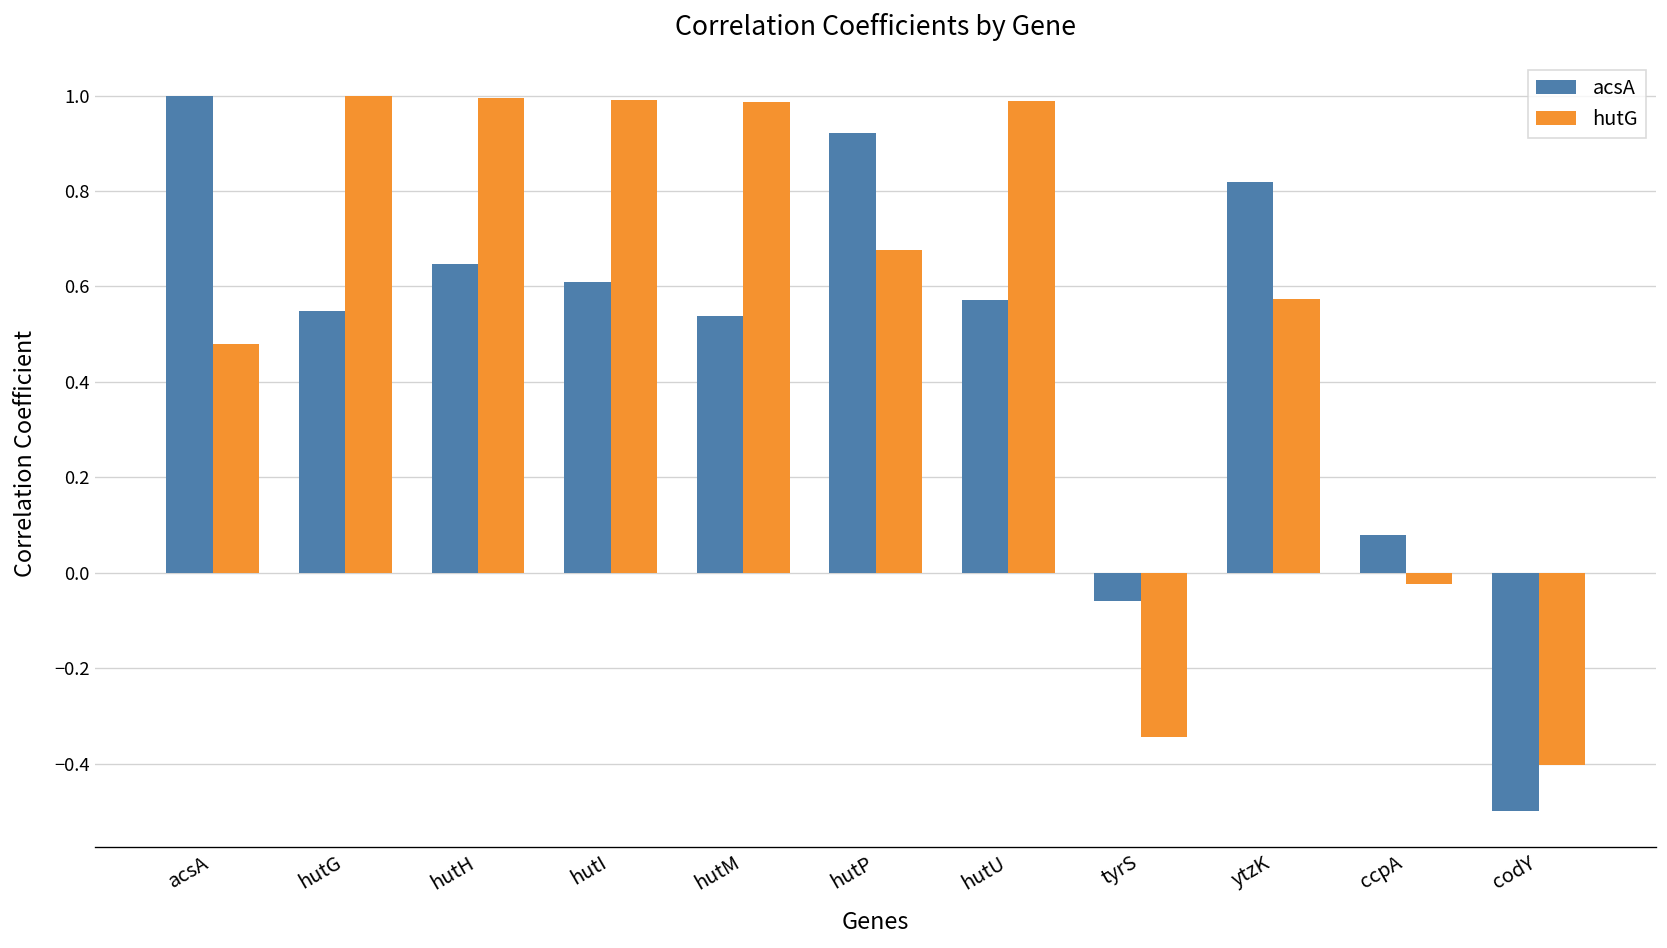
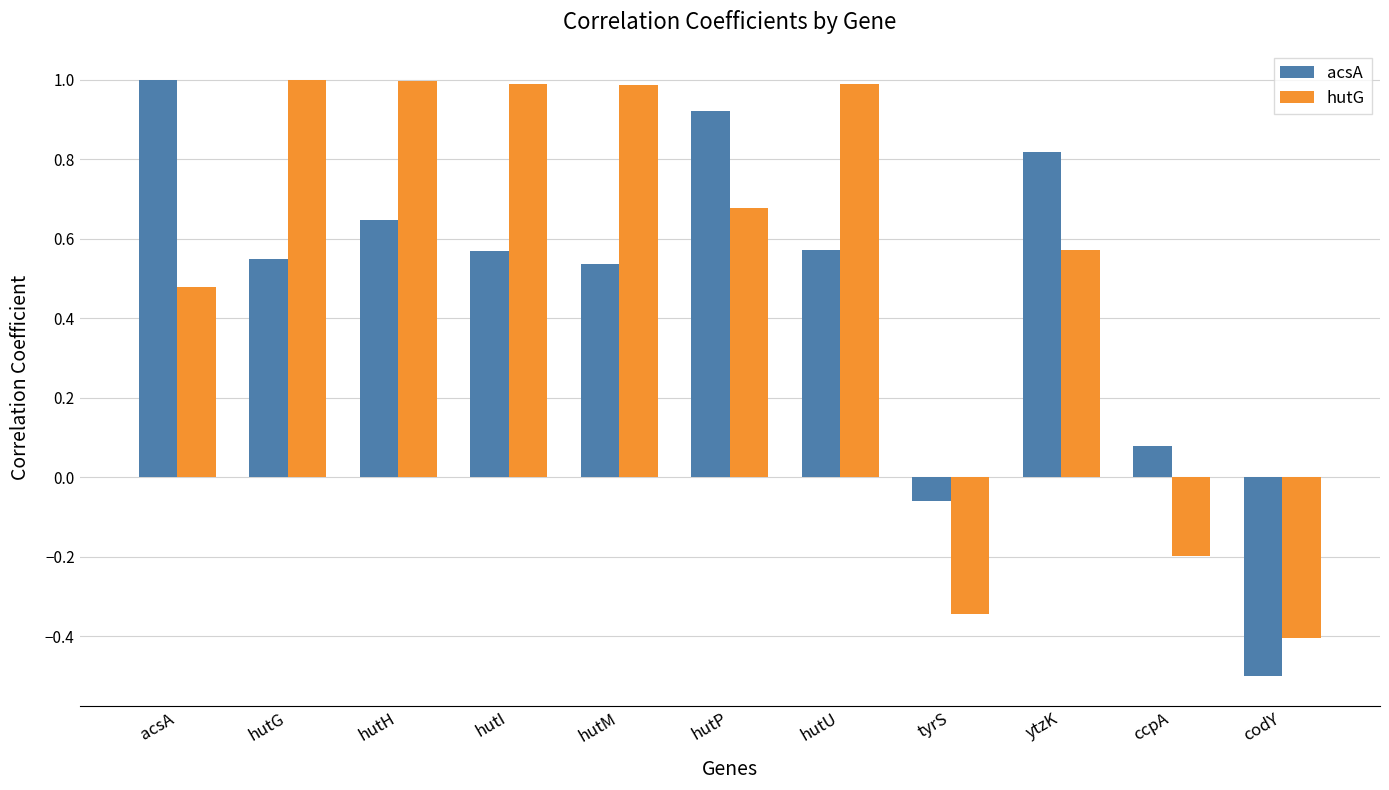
acsA, hutI: 0.61 -> 0.57
hutG, ccpA: -0.02 -> -0.20
